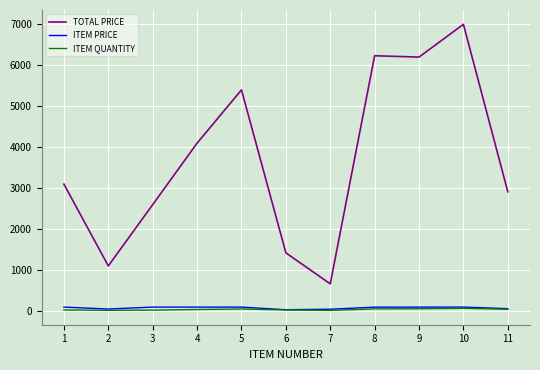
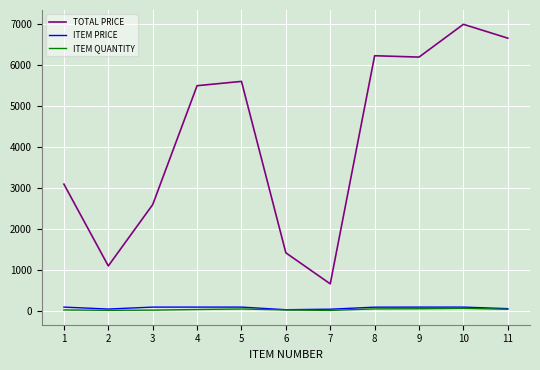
TOTAL PRICE, 4: 4100 -> 5500
TOTAL PRICE, 5: 5400 -> 5600
TOTAL PRICE, 11: 2900 -> 6700
